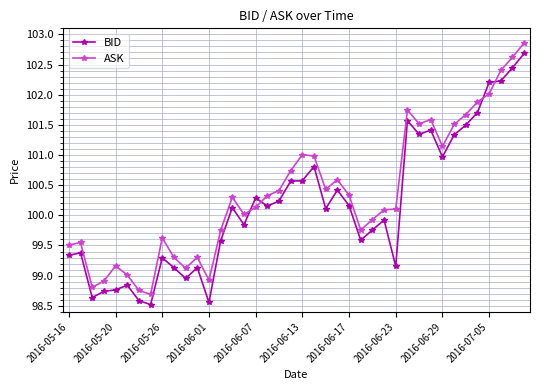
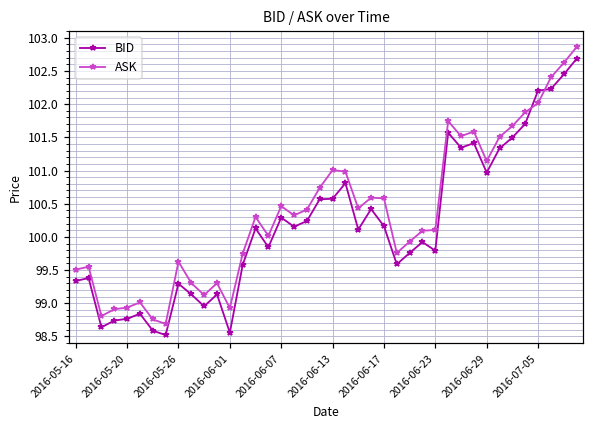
ASK, 2016-05-20: 99.2 -> 98.9
ASK, 2016-06-07: 100.1 -> 100.5
ASK, 2016-06-17: 100.3 -> 100.6
BID, 2016-06-23: 99.2 -> 99.8
